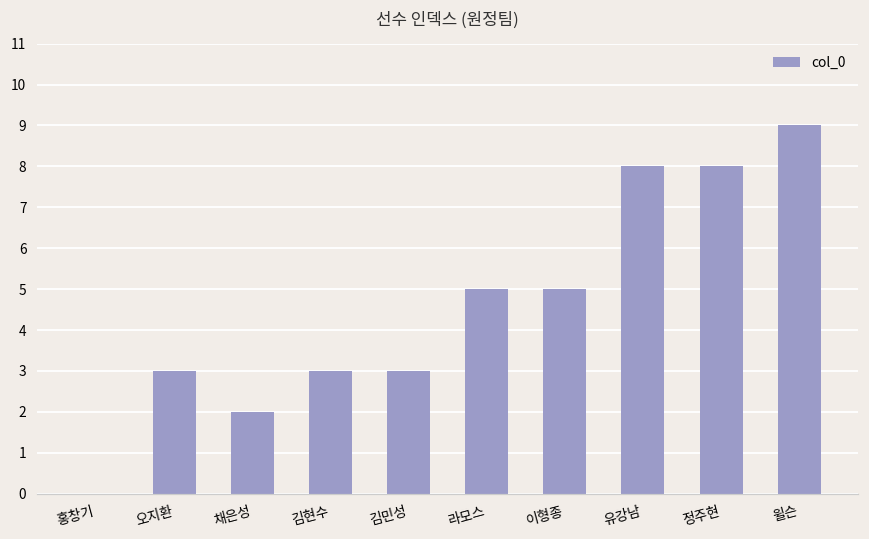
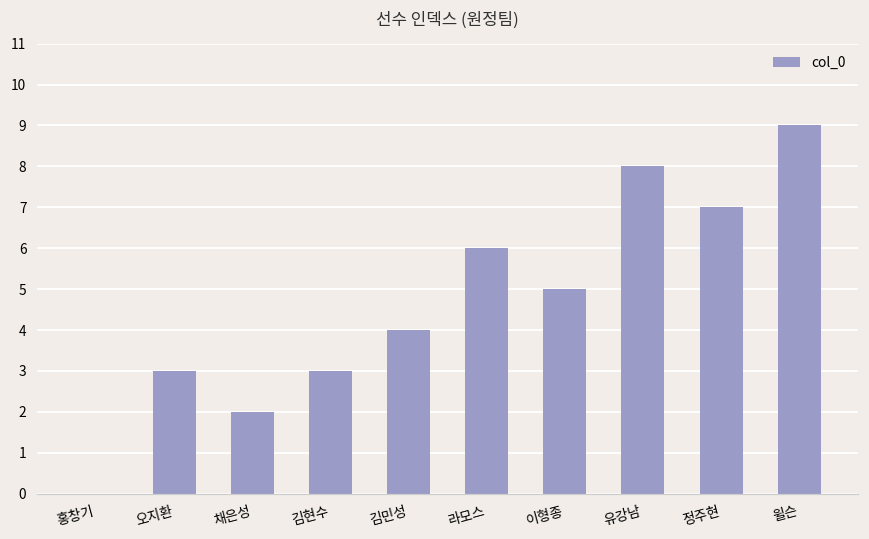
김민성: 3 -> 4
라모스: 5 -> 6
정주현: 8 -> 7
